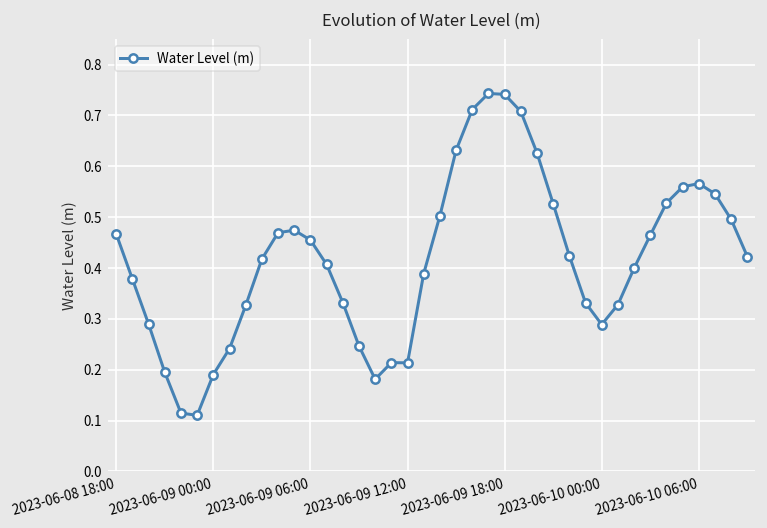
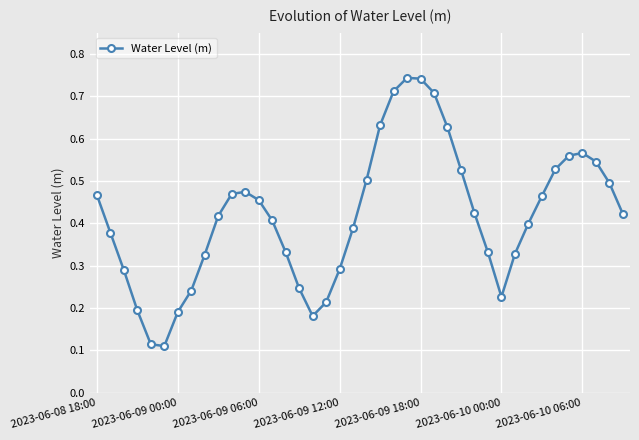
2023-06-09 12:00: 0.21 -> 0.29
2023-06-10 00:00: 0.29 -> 0.23
